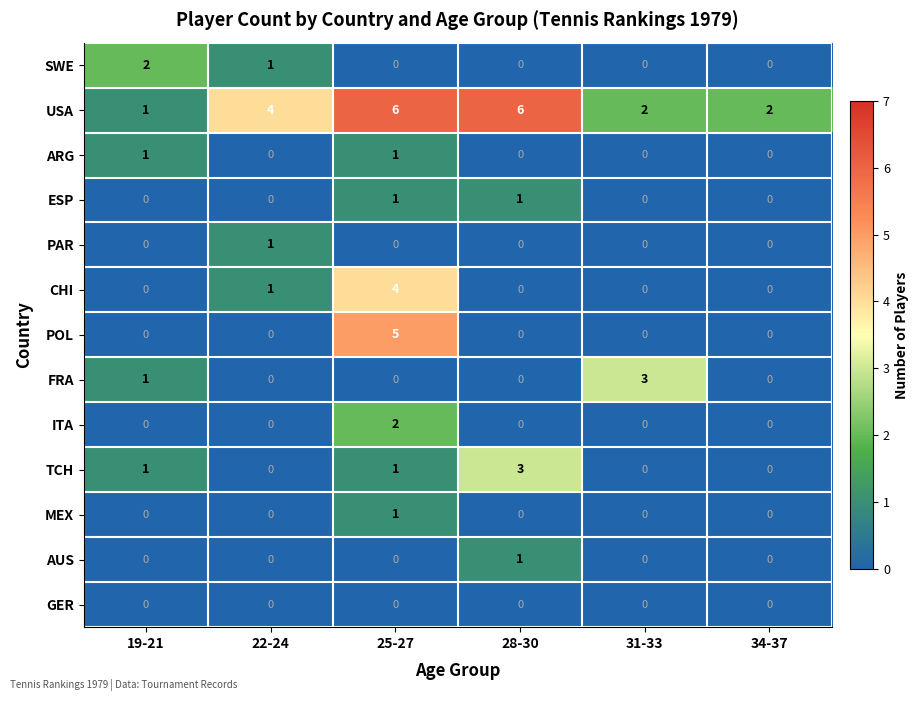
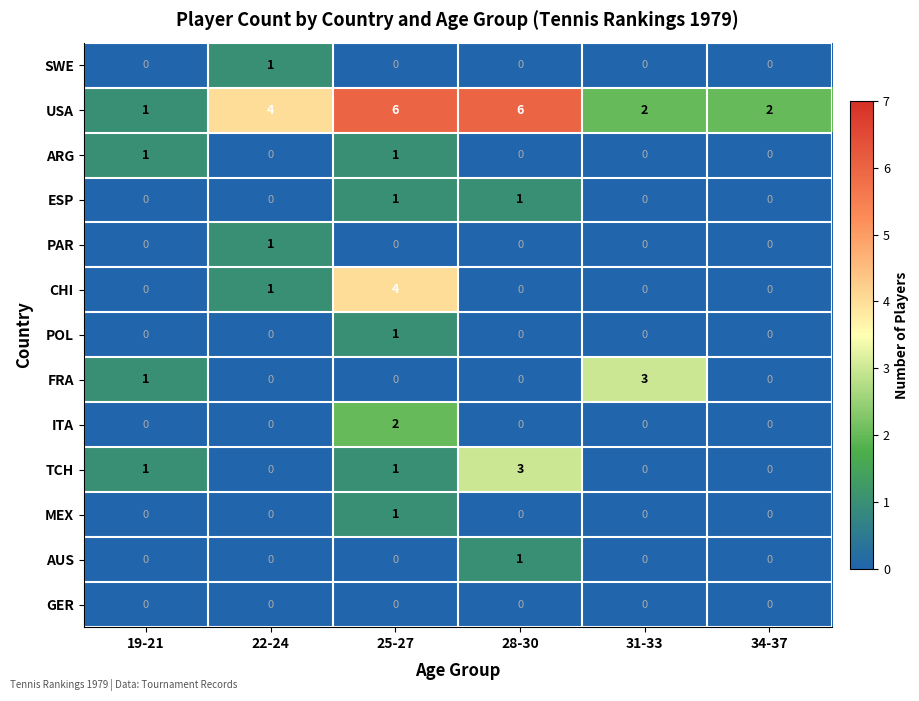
SWE, 19-21: 2 -> 0
POL, 25-27: 5 -> 1
